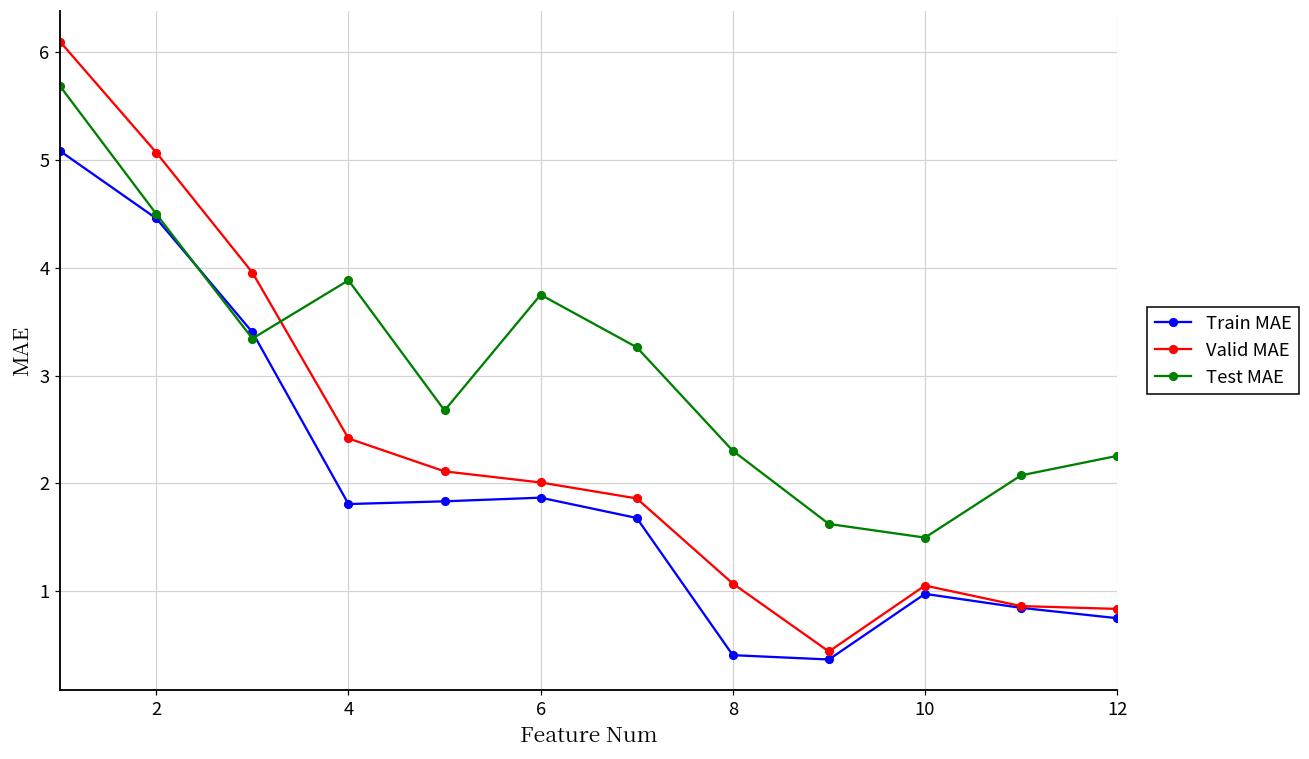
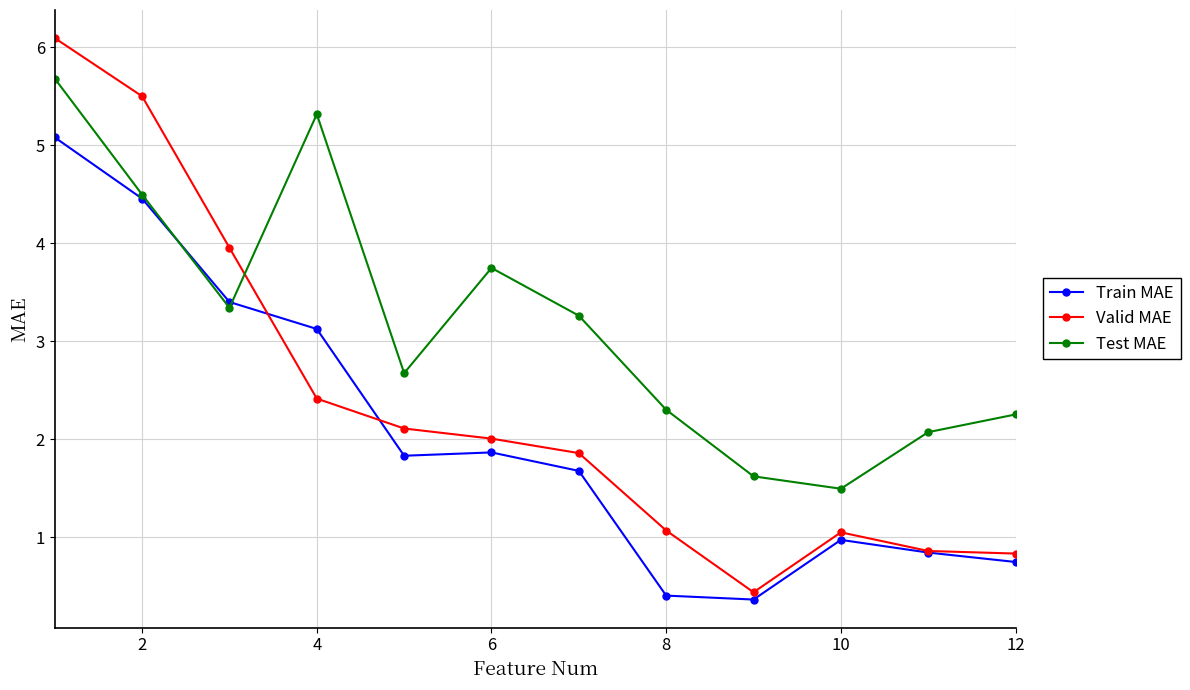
Valid MAE, 2: 5.1 -> 5.5
Train MAE, 4: 1.8 -> 3.1
Test MAE, 4: 3.9 -> 5.3
